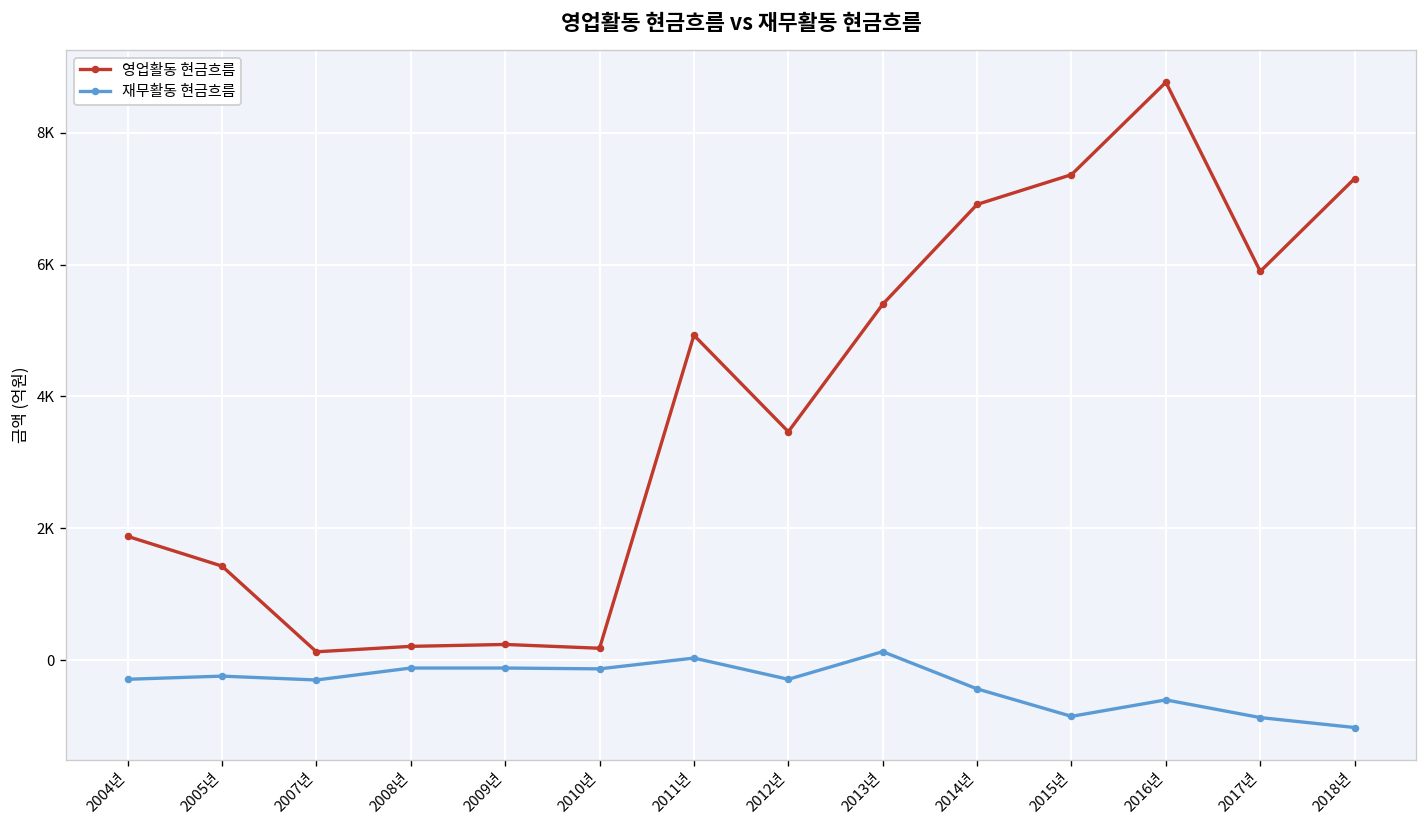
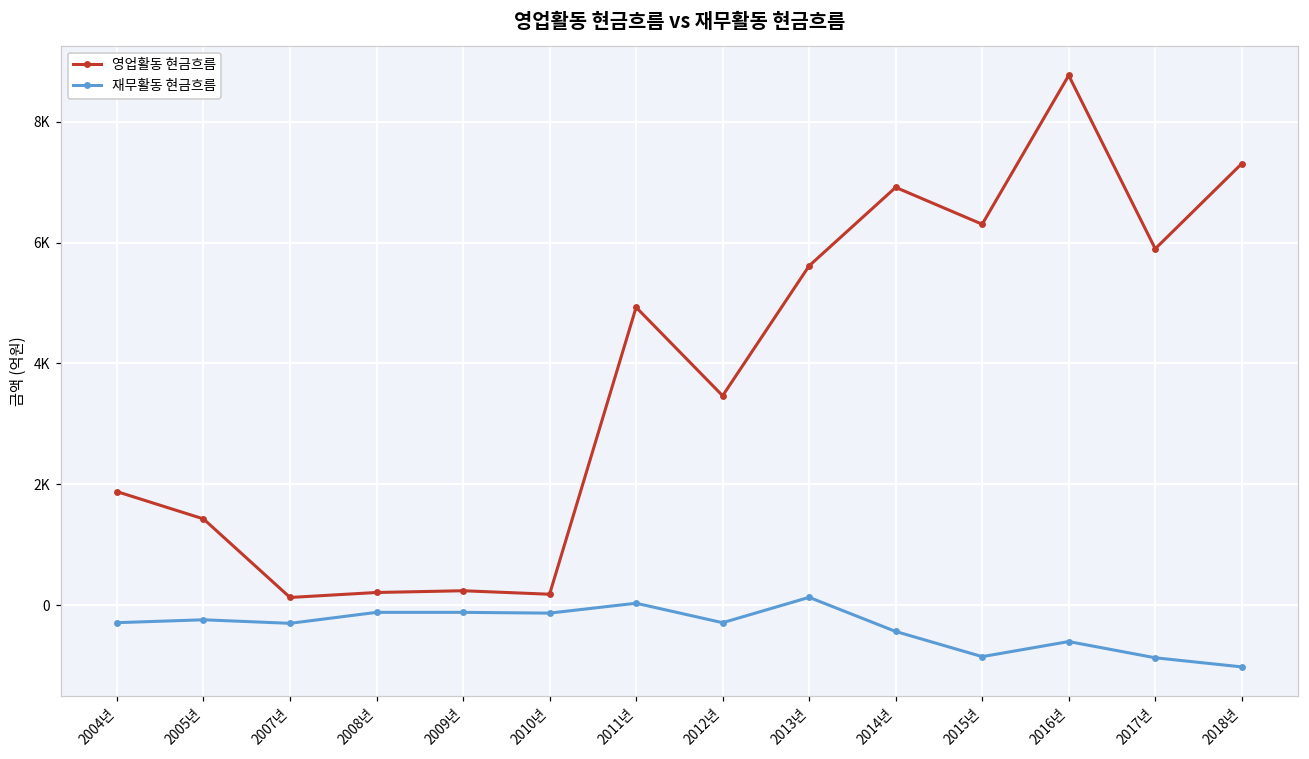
영업활동 현금흐름, 2013년: 5400 -> 5600
영업활동 현금흐름, 2015년: 7400 -> 6300
